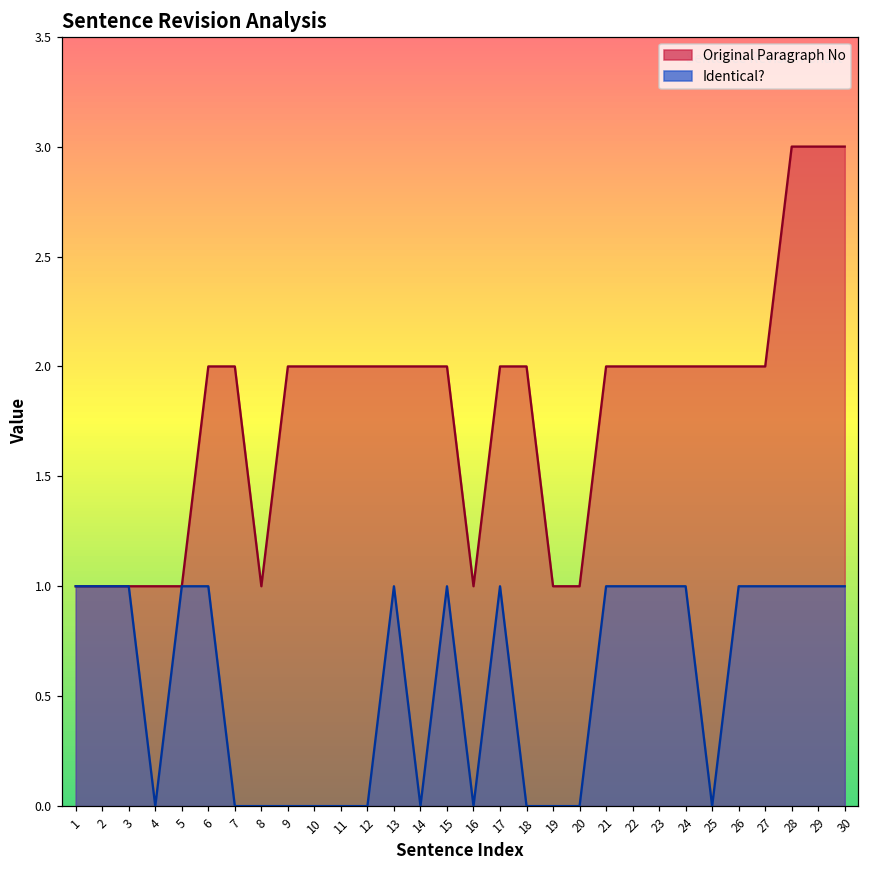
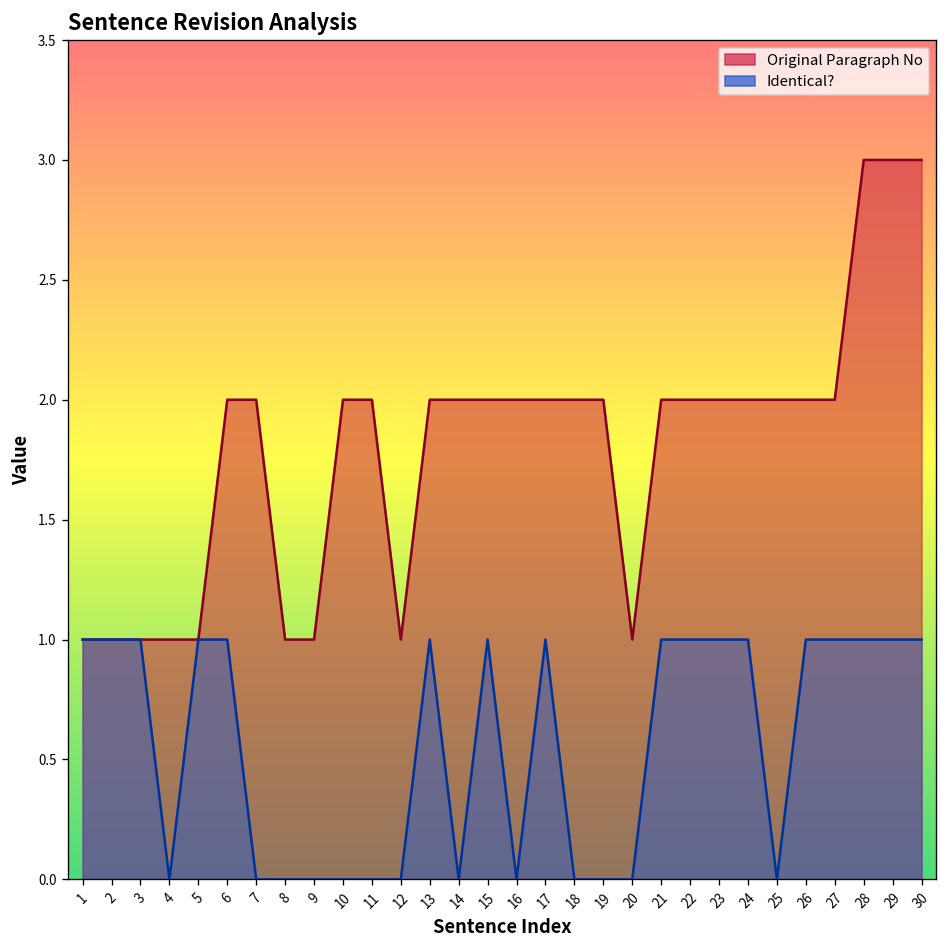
Original Paragraph No, 9: 2 -> 1
Original Paragraph No, 12: 2 -> 1
Original Paragraph No, 16: 1 -> 2
Original Paragraph No, 19: 1 -> 2
